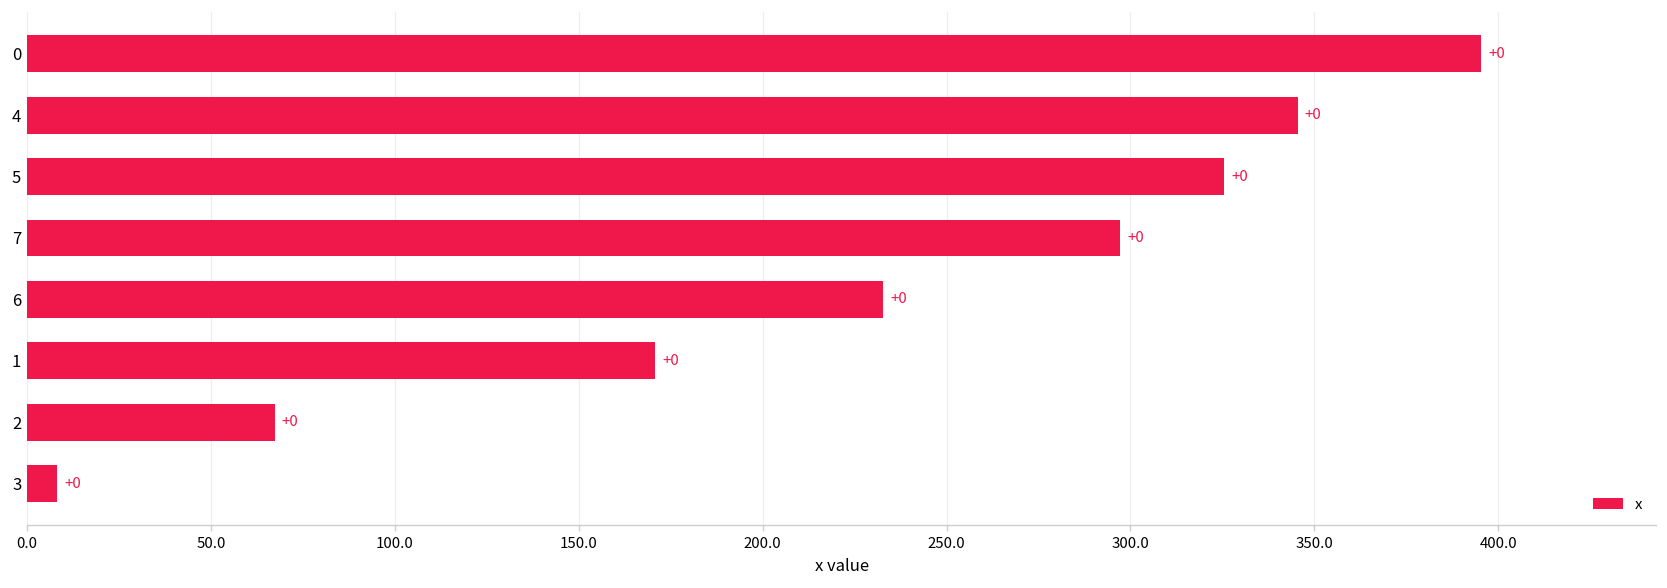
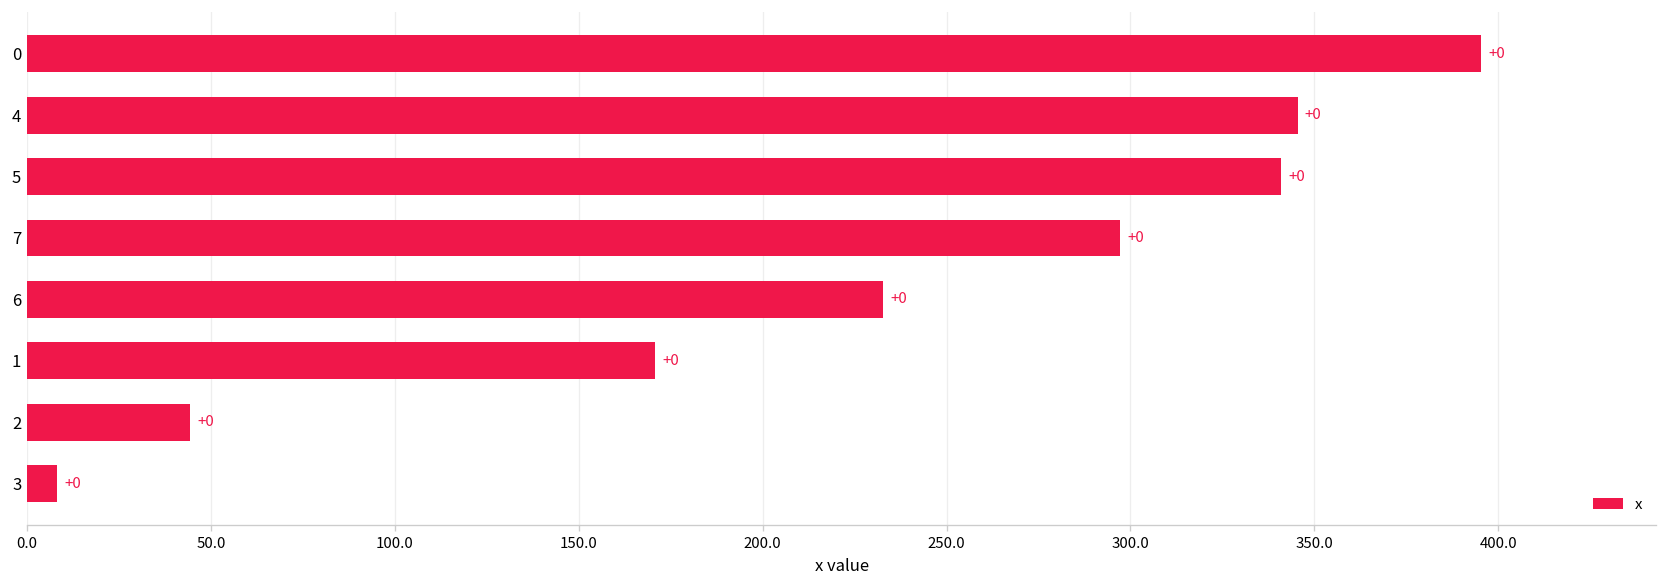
5: 325 -> 341
2: 67 -> 44
